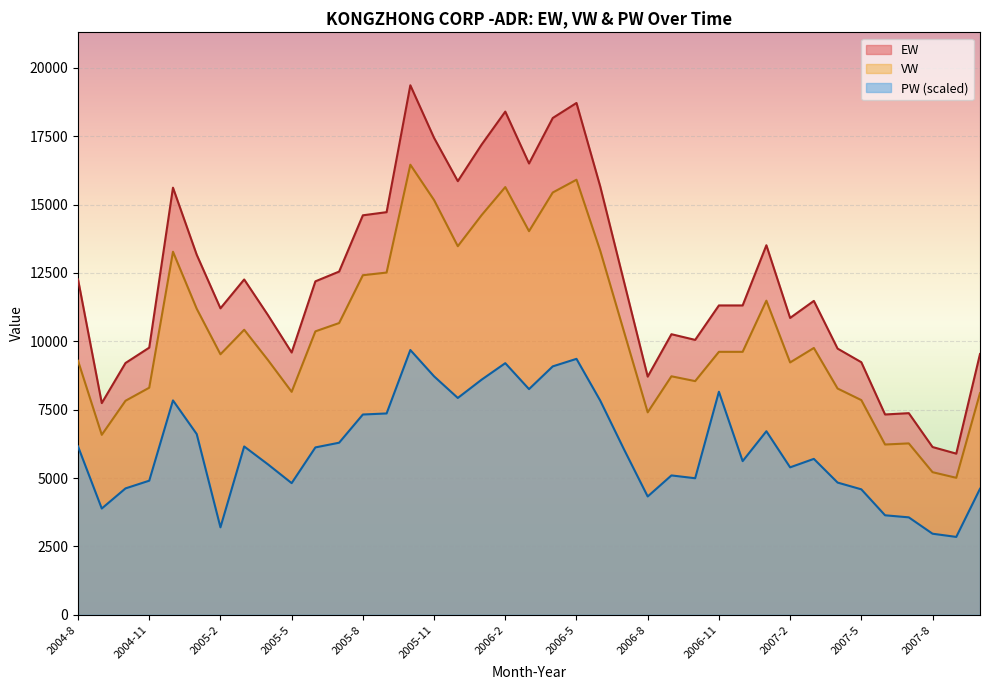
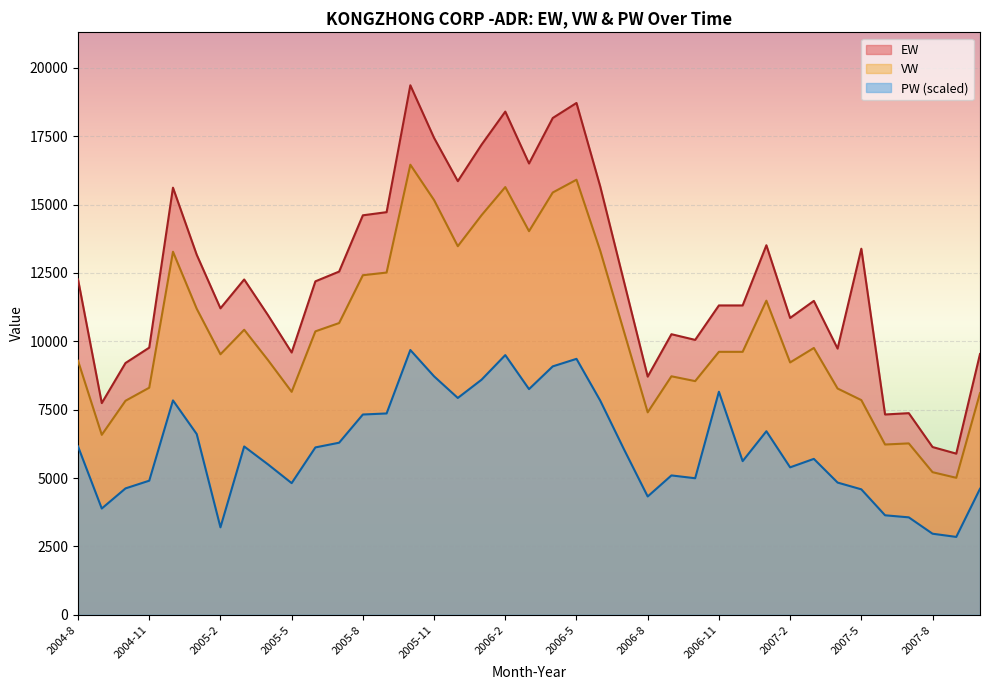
PW (scaled), 2006-2: 9200 -> 9500
EW, 2007-5: 9200 -> 13400
